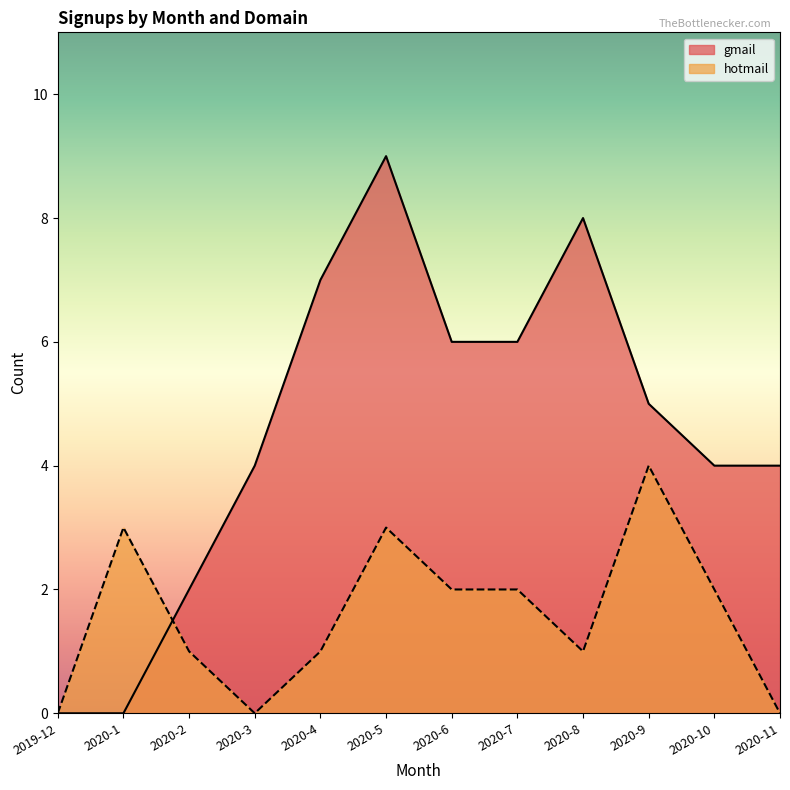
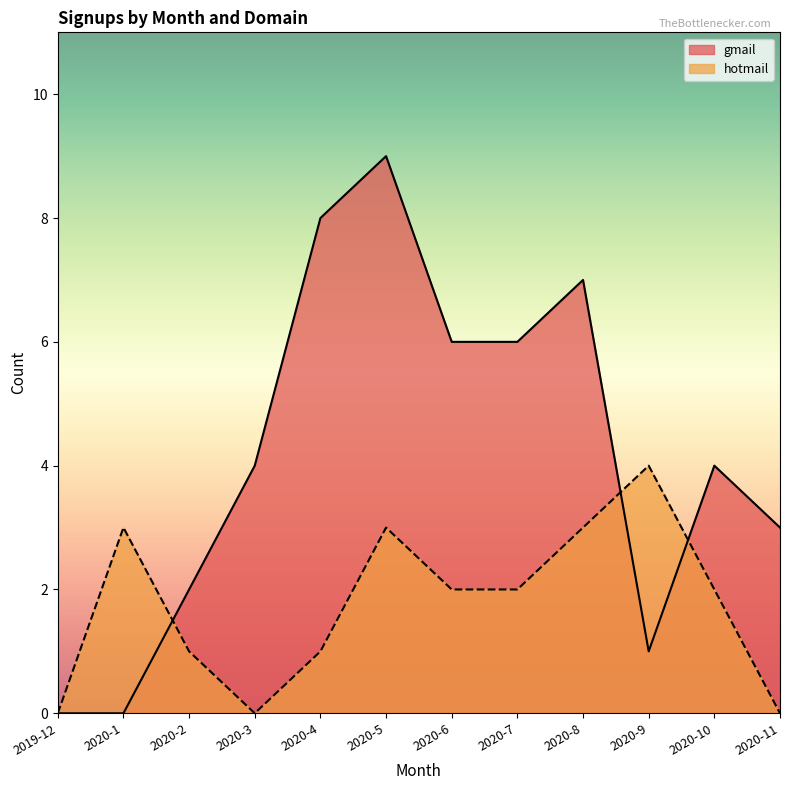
gmail, 2020-4: 7 -> 8
gmail, 2020-8: 8 -> 7
hotmail, 2020-8: 1 -> 3
gmail, 2020-9: 5 -> 1
gmail, 2020-11: 4 -> 3
